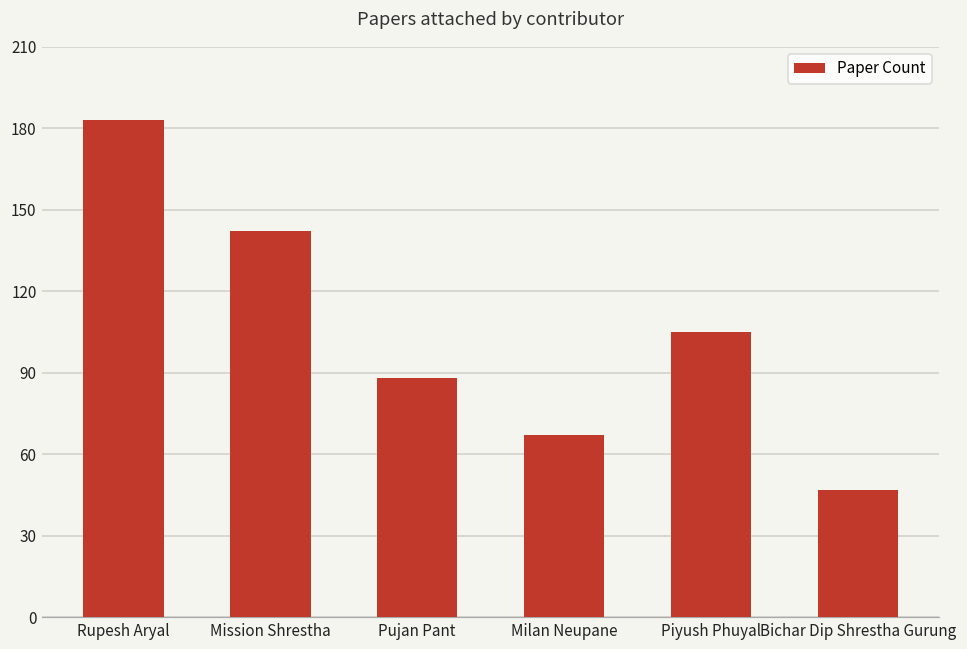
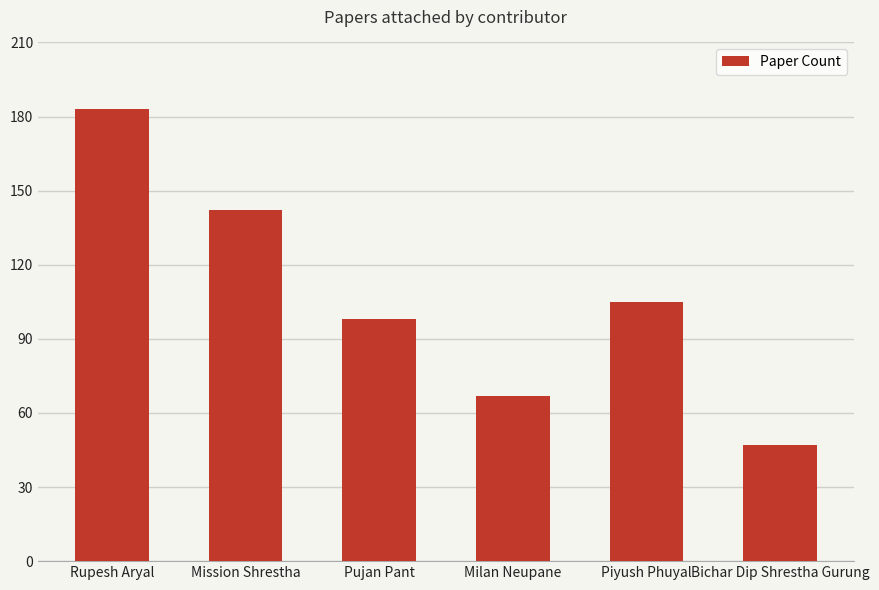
Pujan Pant: 88 -> 98
